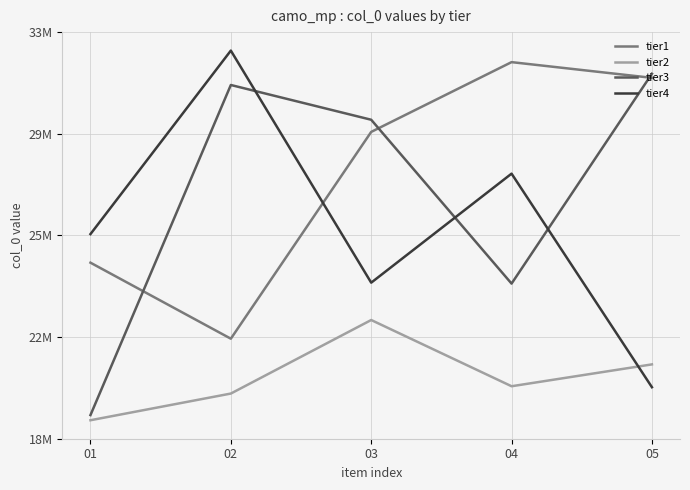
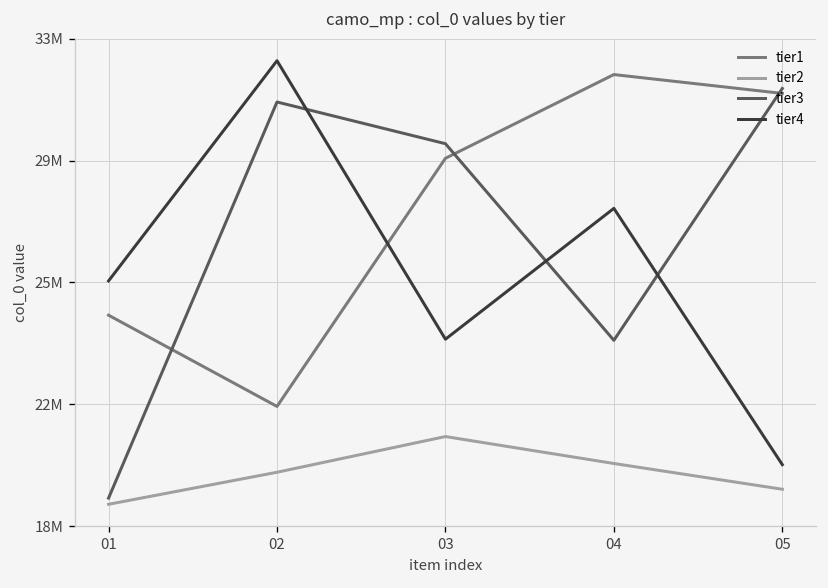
tier2, 03: 22300000 -> 20600000
tier2, 05: 20600000 -> 19000000
